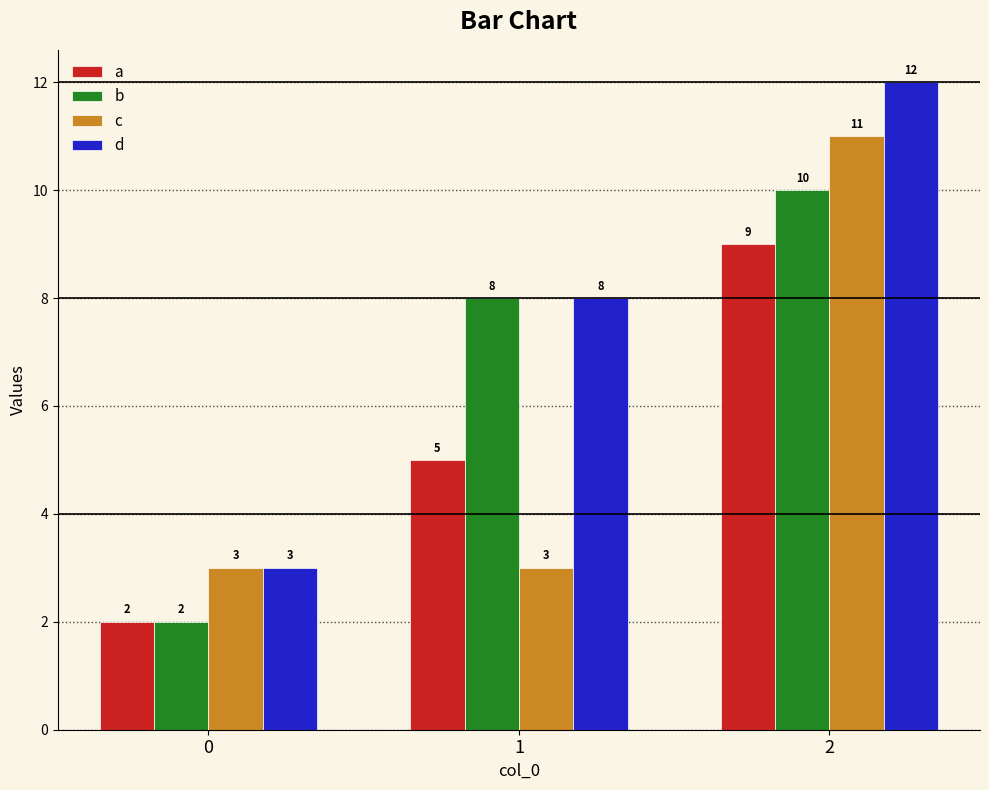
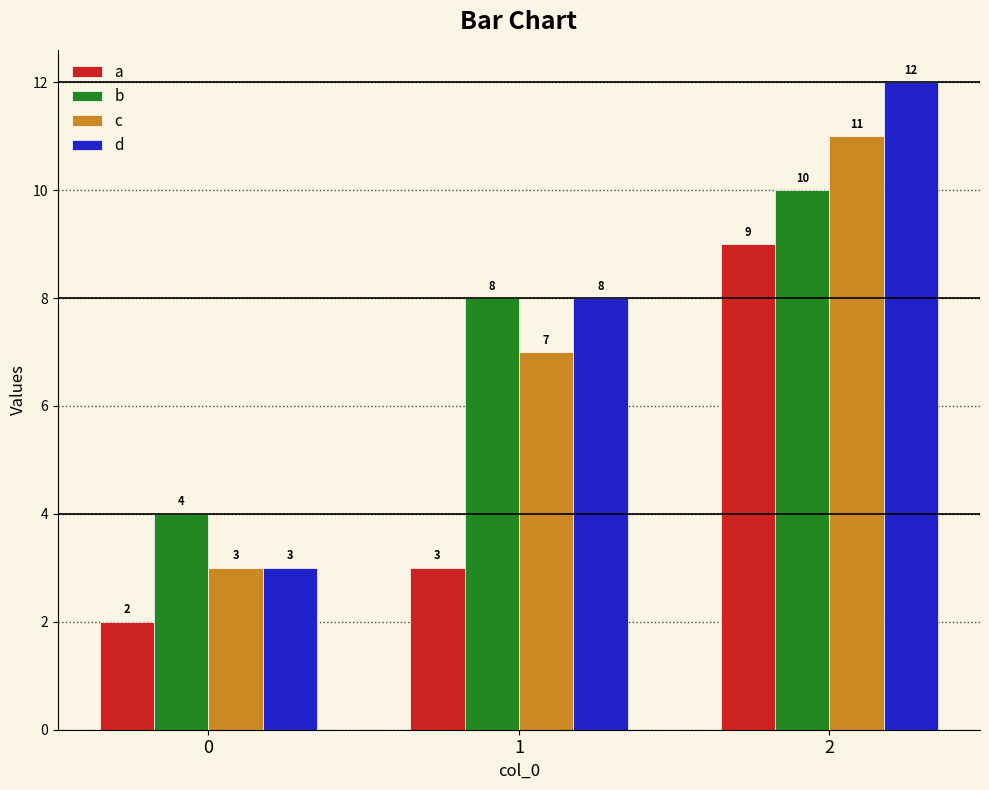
b, 0: 2 -> 4
a, 1: 5 -> 3
c, 1: 3 -> 7
